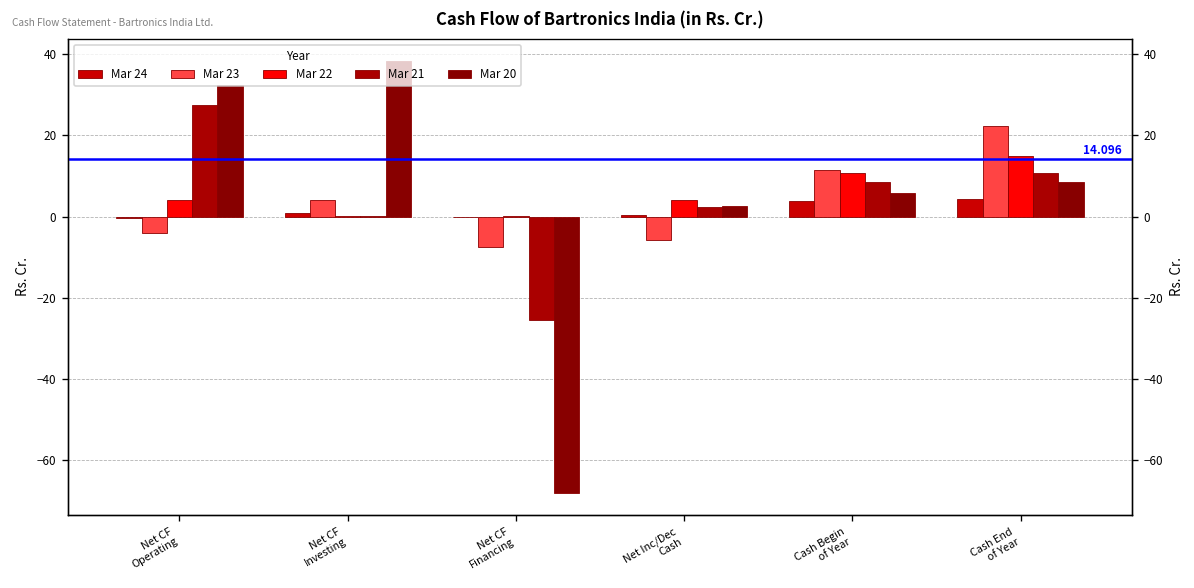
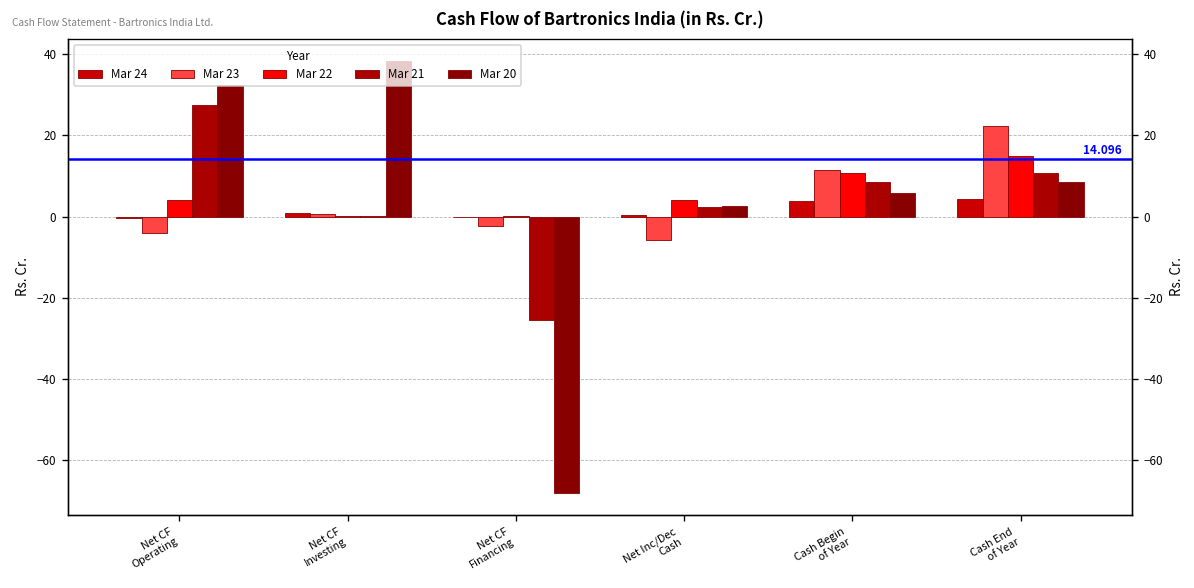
Mar 23, Net CF Investing: 4 -> 1
Mar 23, Net CF Financing: -8 -> -2
